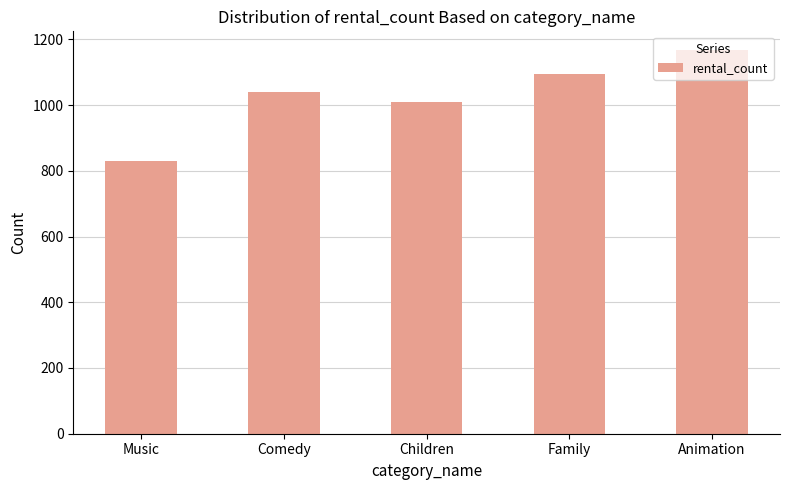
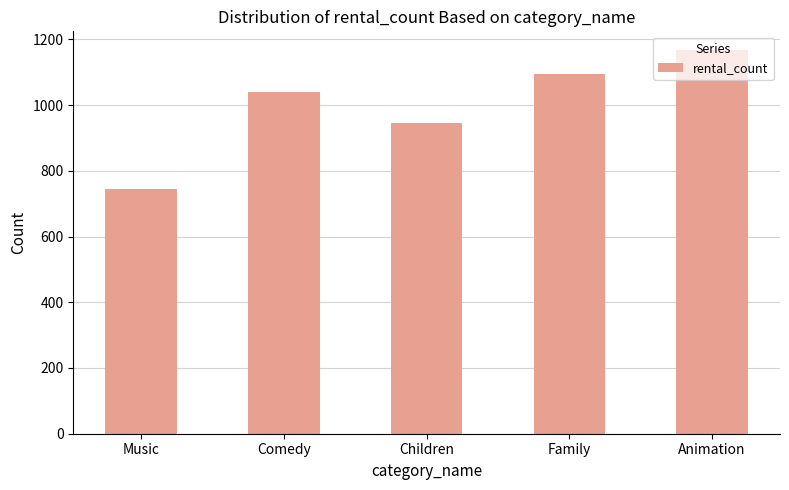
Music: 830 -> 750
Children: 1010 -> 950
